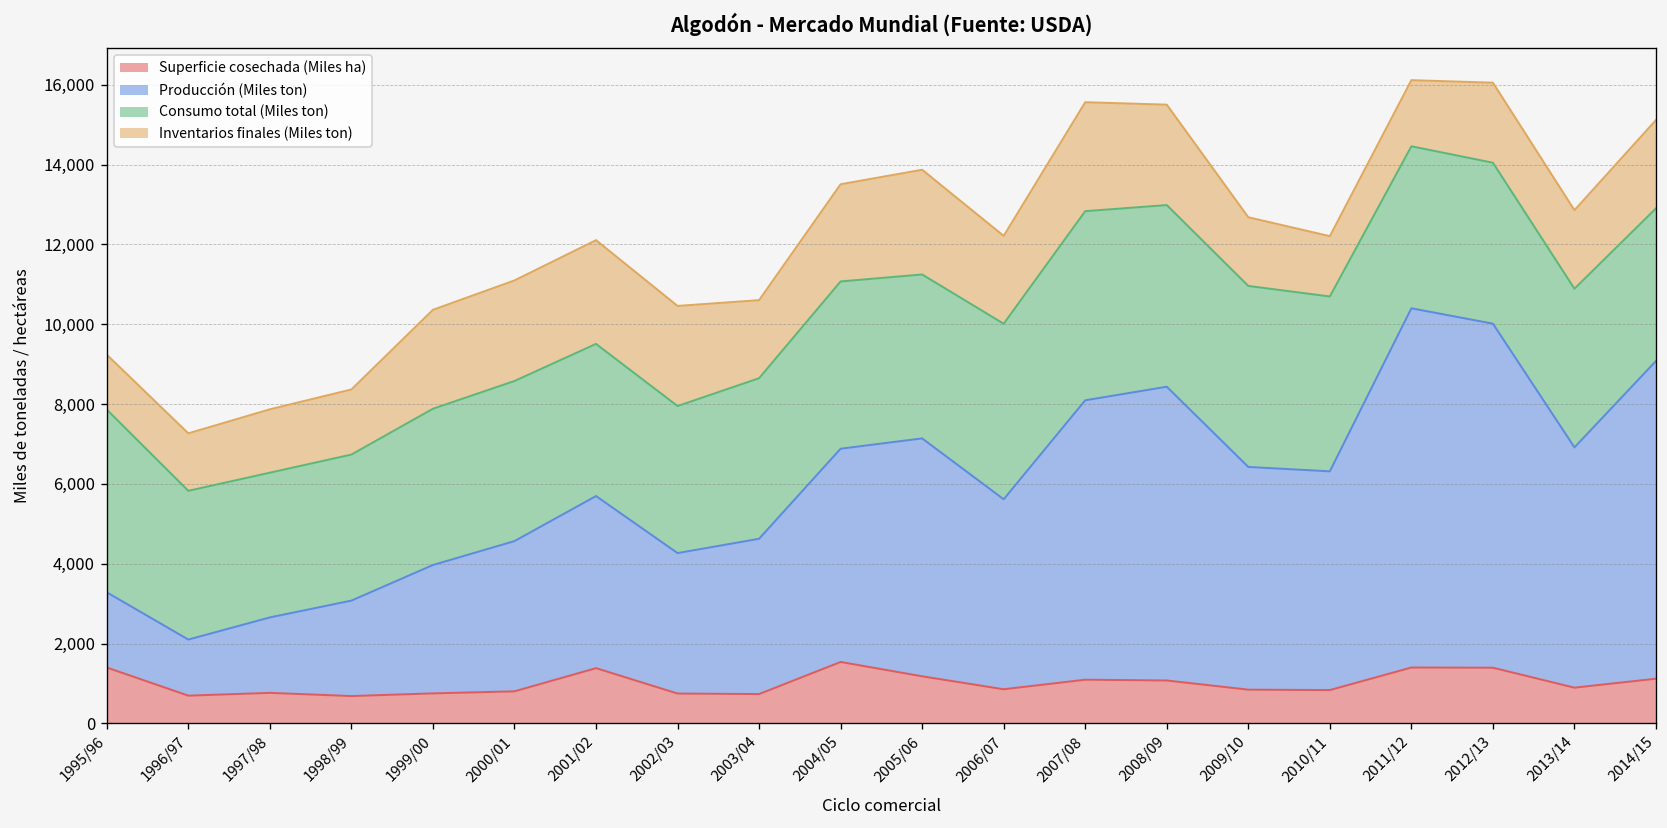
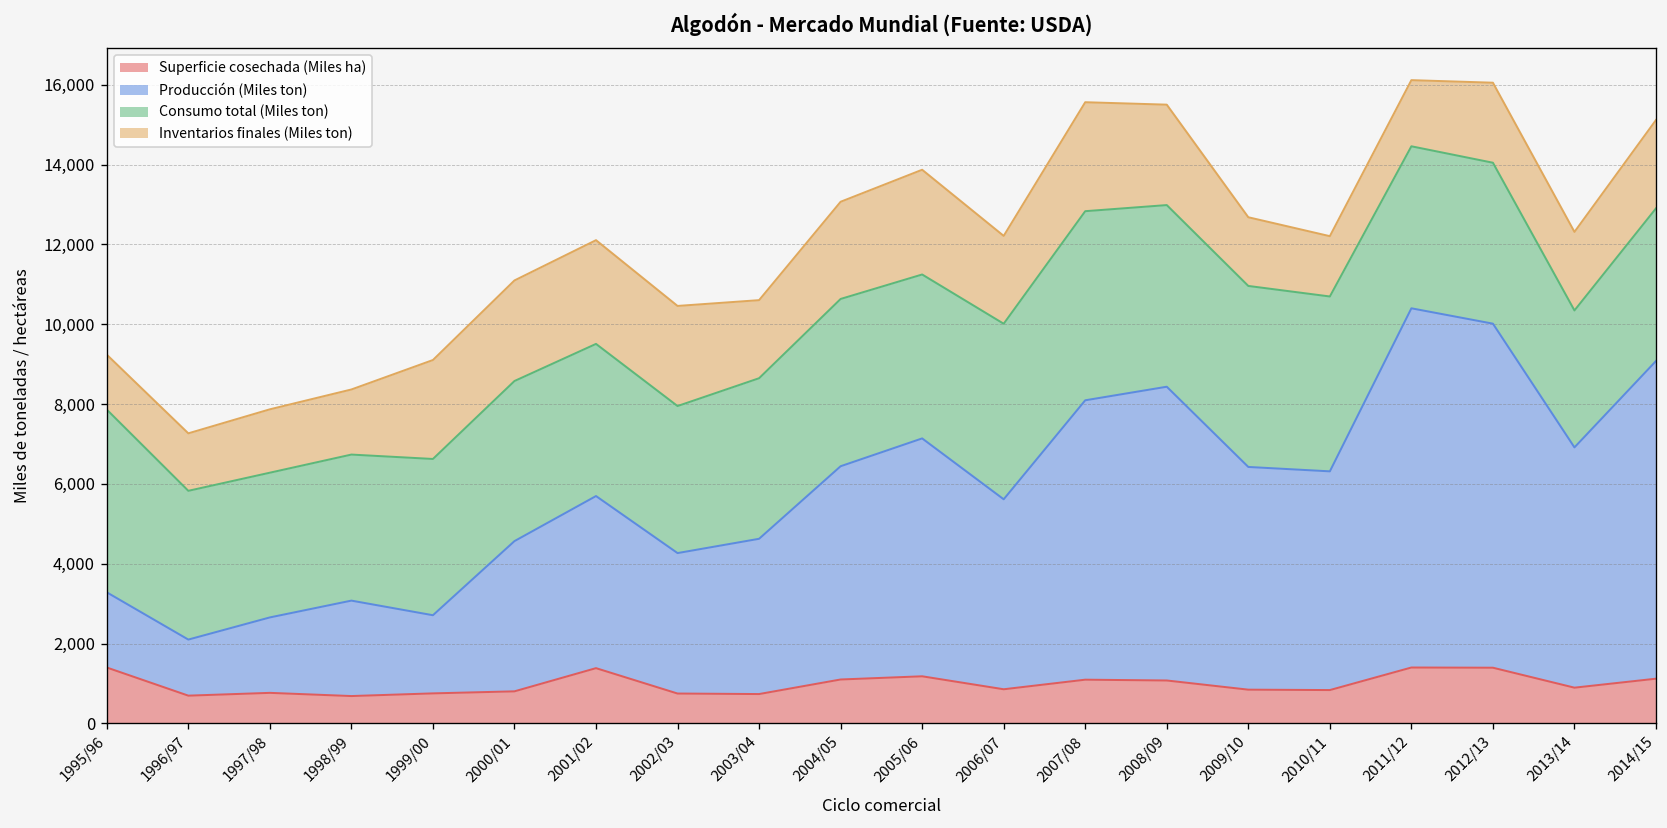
Producción (Miles ton), 1999/00: 3,200 -> 2,000
Superficie cosechada (Miles ha), 2004/05: 1,500 -> 1,100
Consumo total (Miles ton), 2013/14: 4,000 -> 3,400
